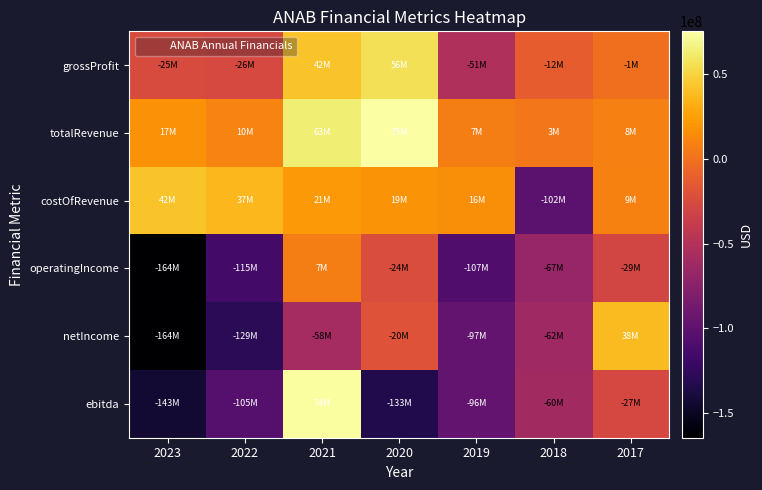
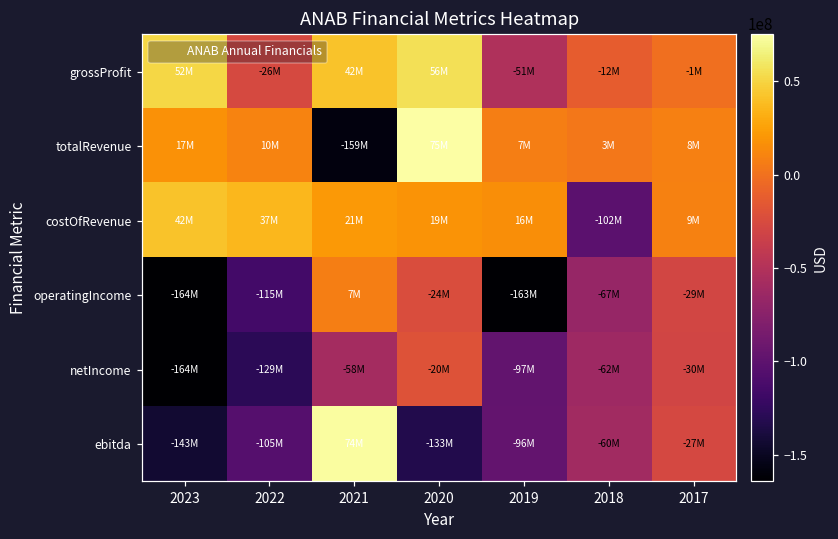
grossProfit, 2023: -25M -> 52M
totalRevenue, 2021: 63M -> -159M
operatingIncome, 2019: -107M -> -163M
netIncome, 2017: 38M -> -30M
